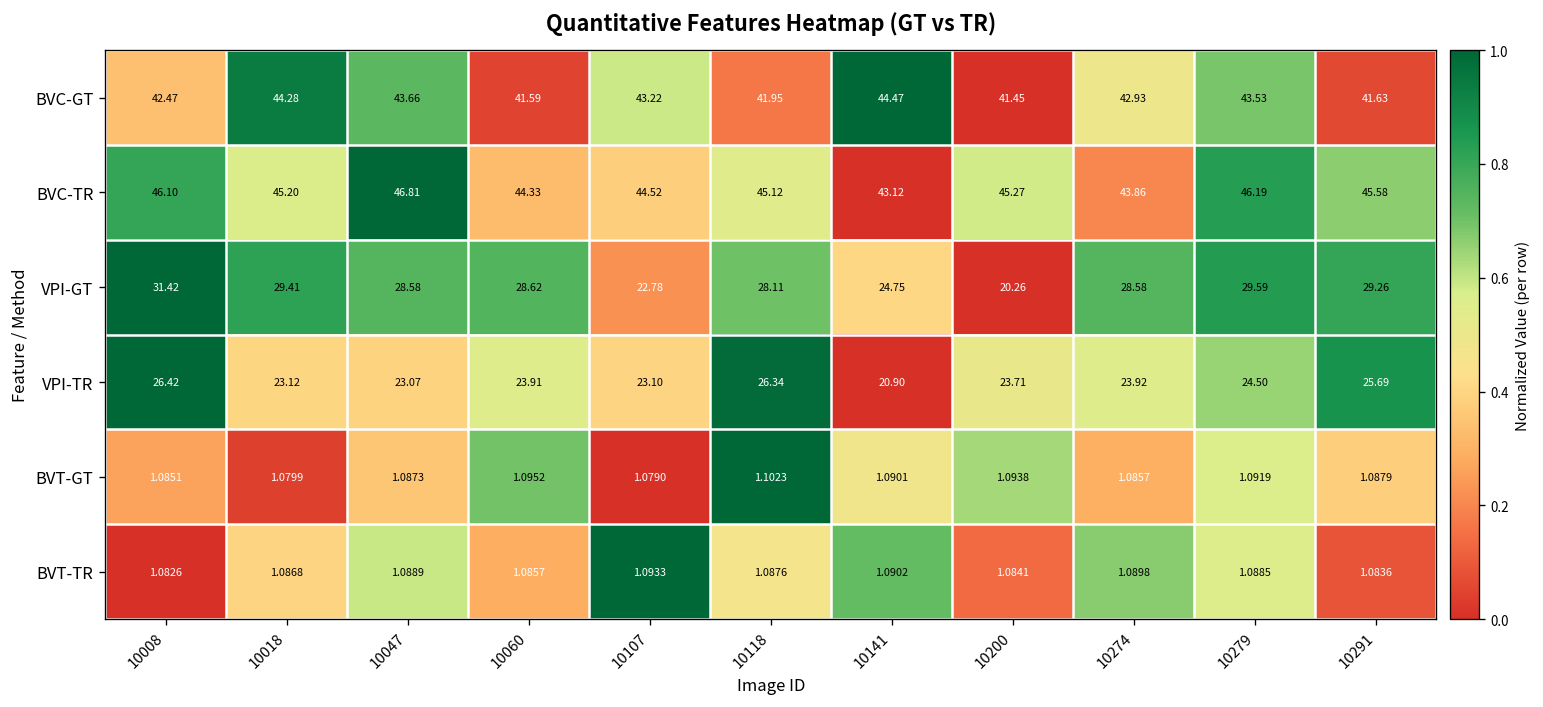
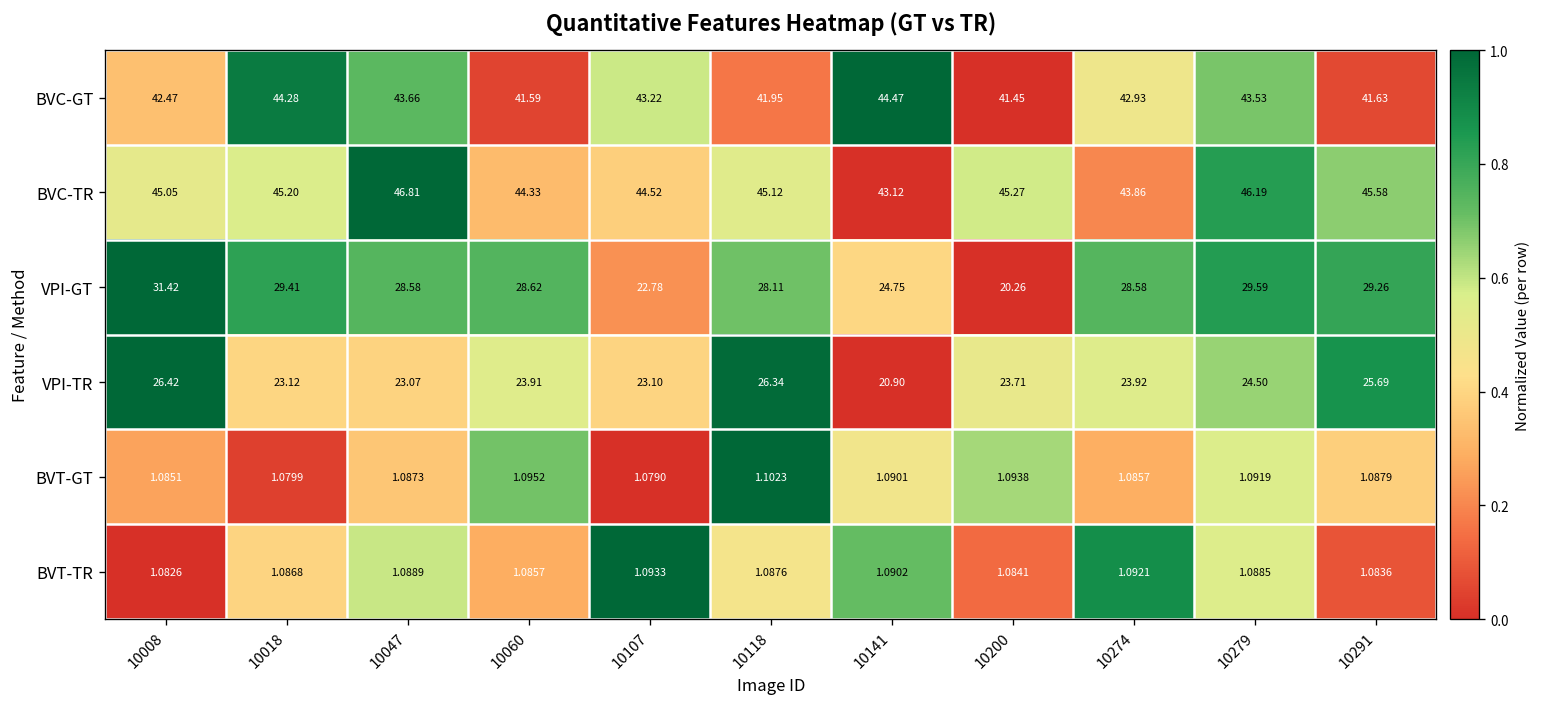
BVC-TR, 10008: 46.10 -> 45.05
BVT-TR, 10274: 1.0898 -> 1.0921
